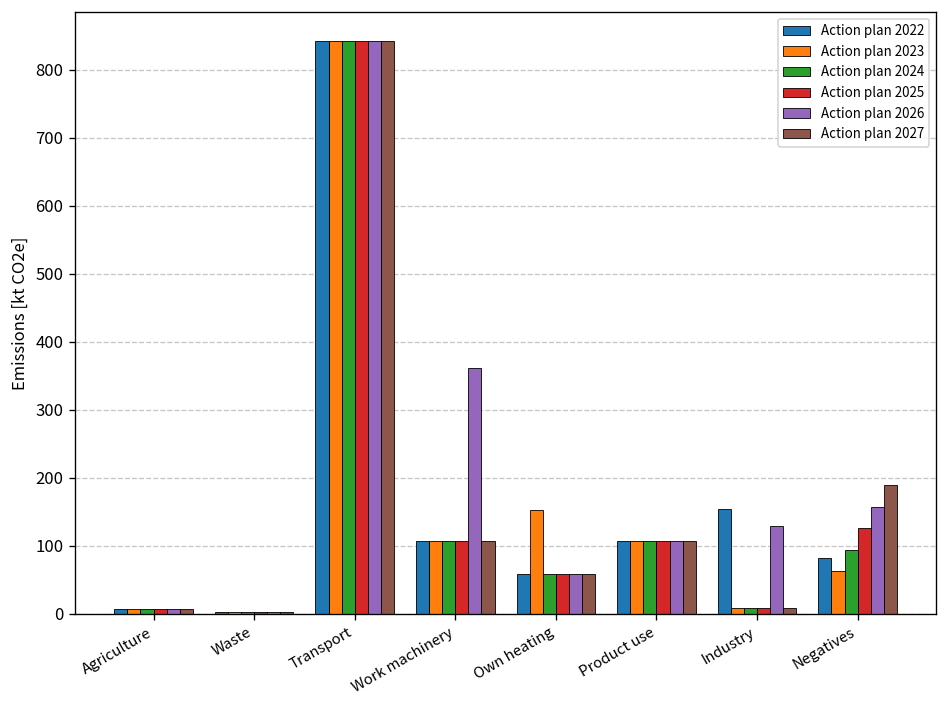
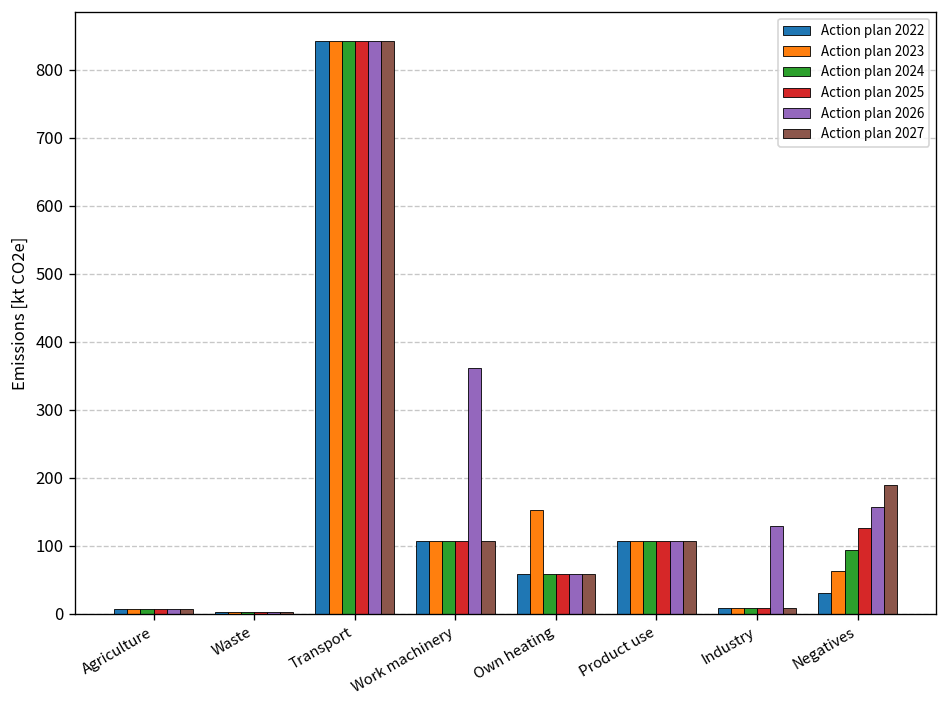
Action plan 2022, Industry: 150 -> 10
Action plan 2022, Negatives: 80 -> 30
